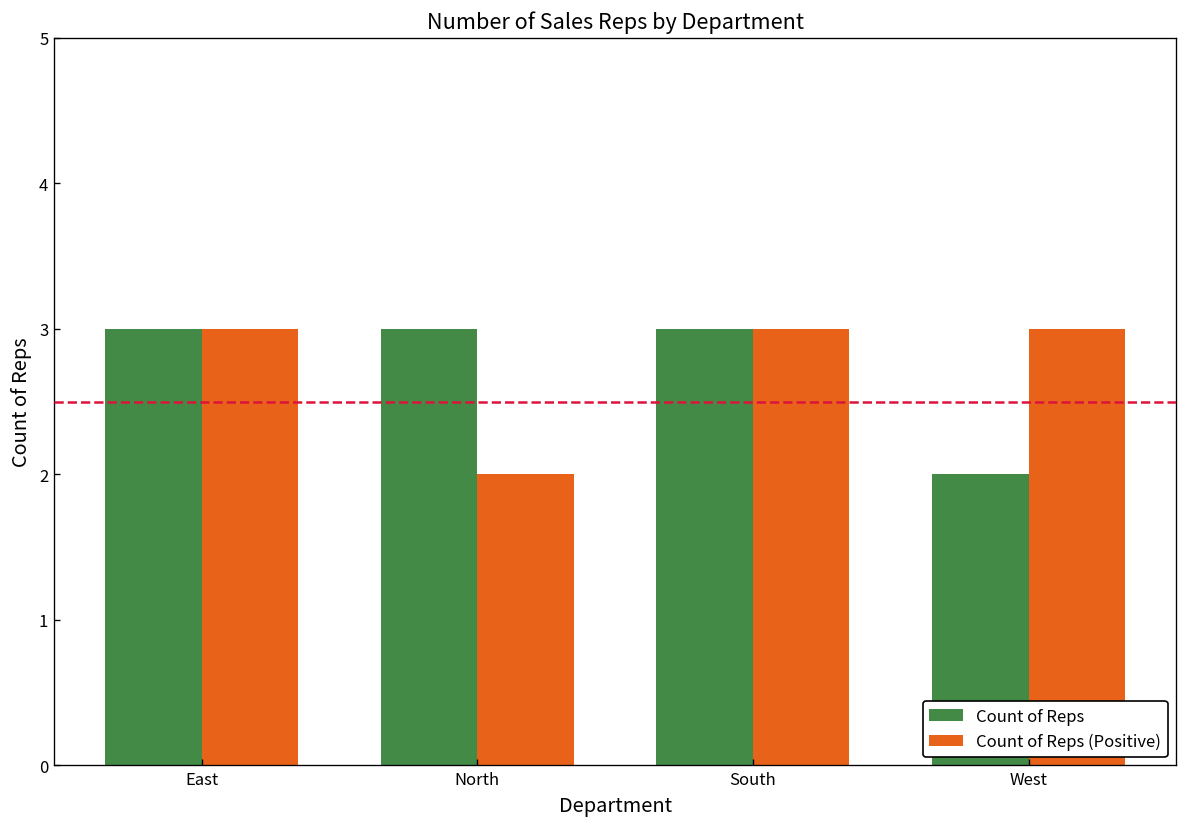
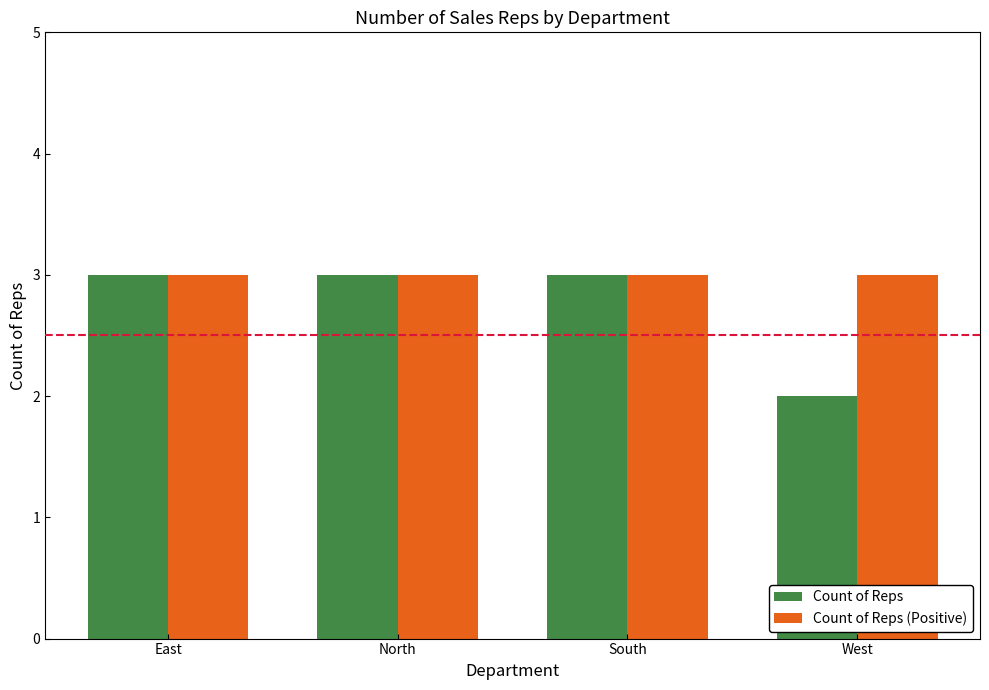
Count of Reps (Positive), North: 2 -> 3
